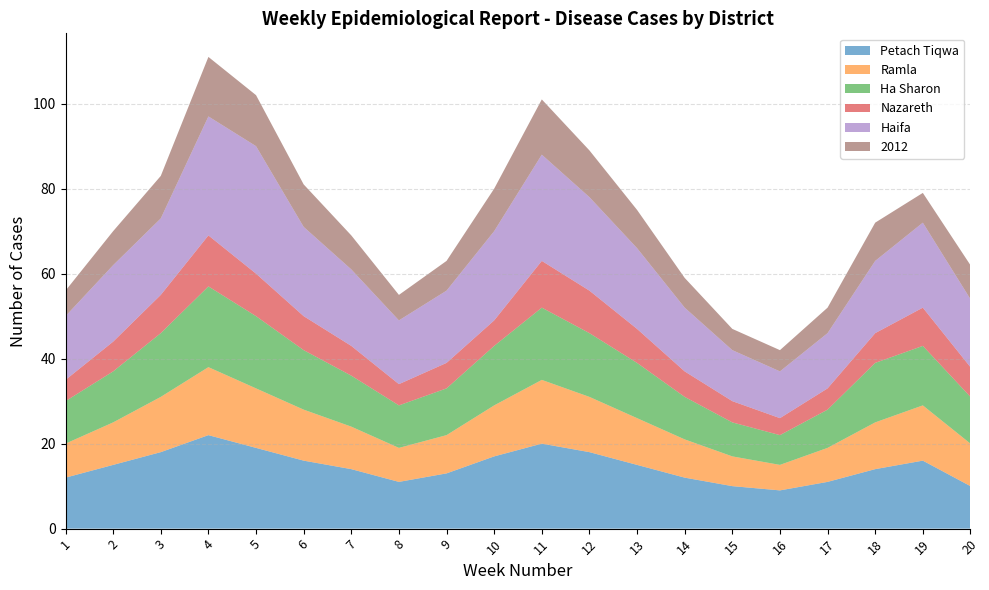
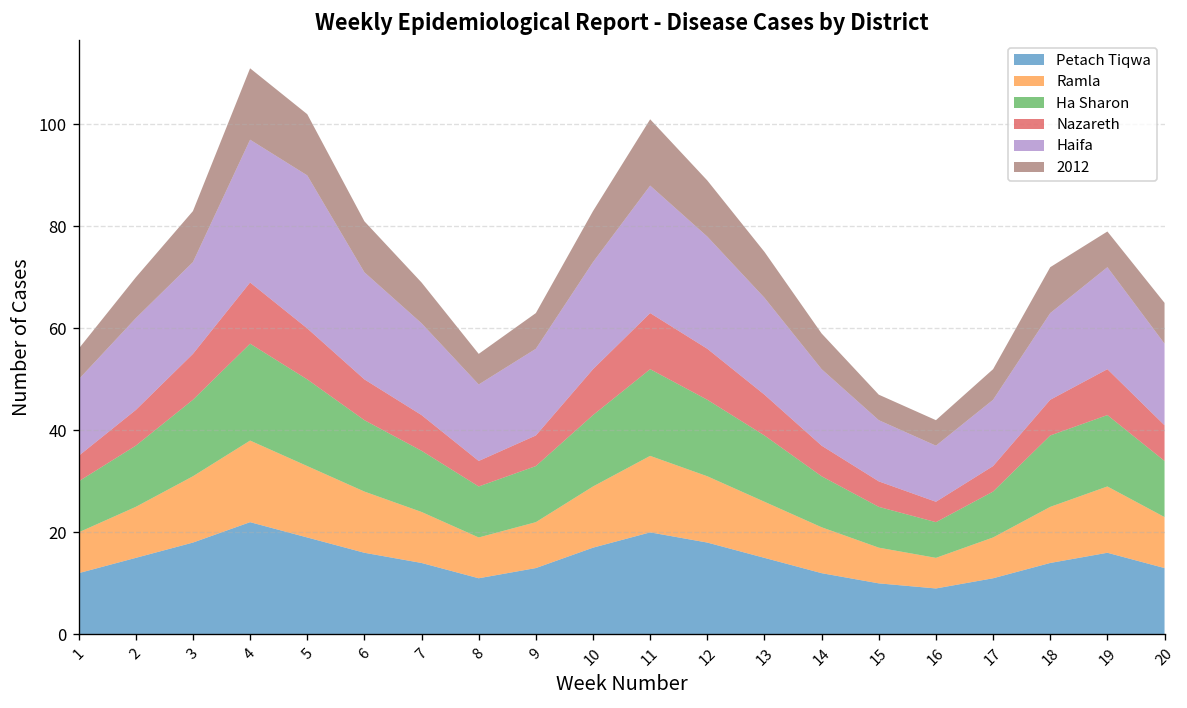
Nazareth, 10: 6 -> 9
Petach Tiqwa, 20: 10 -> 13
